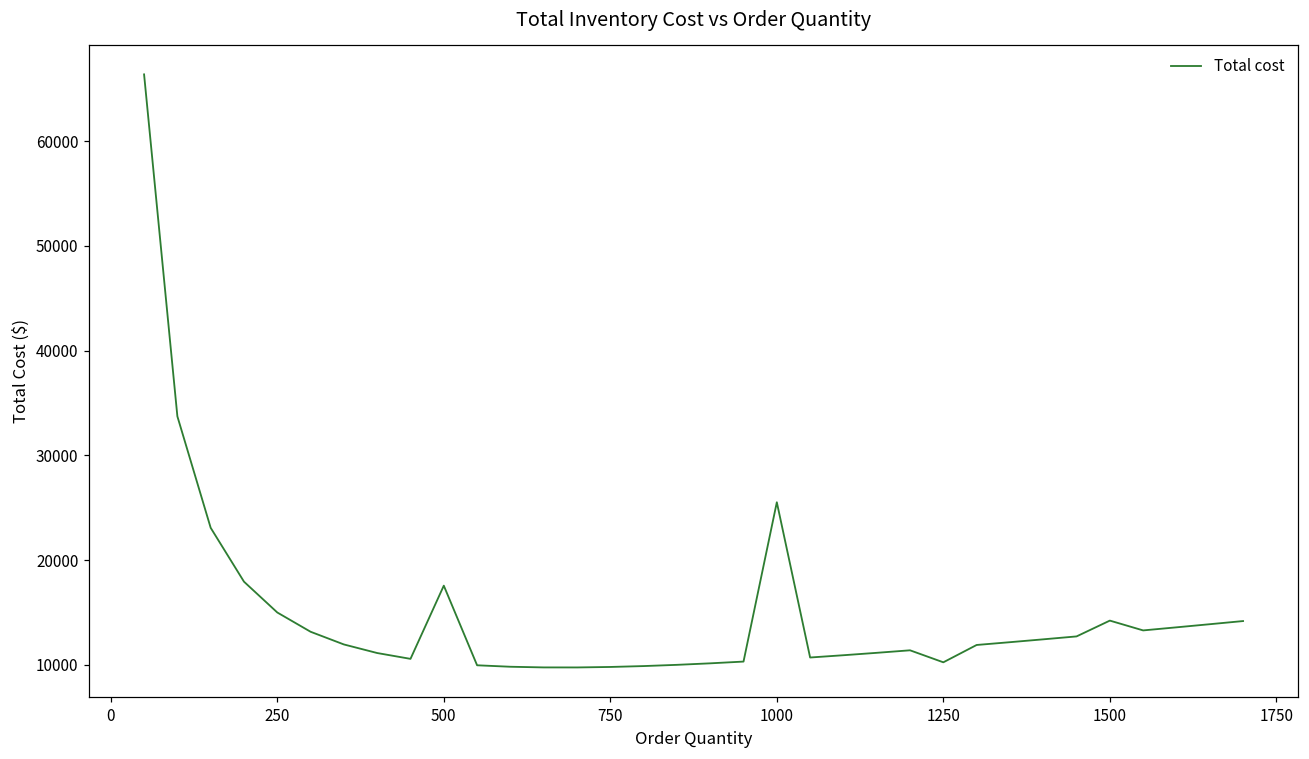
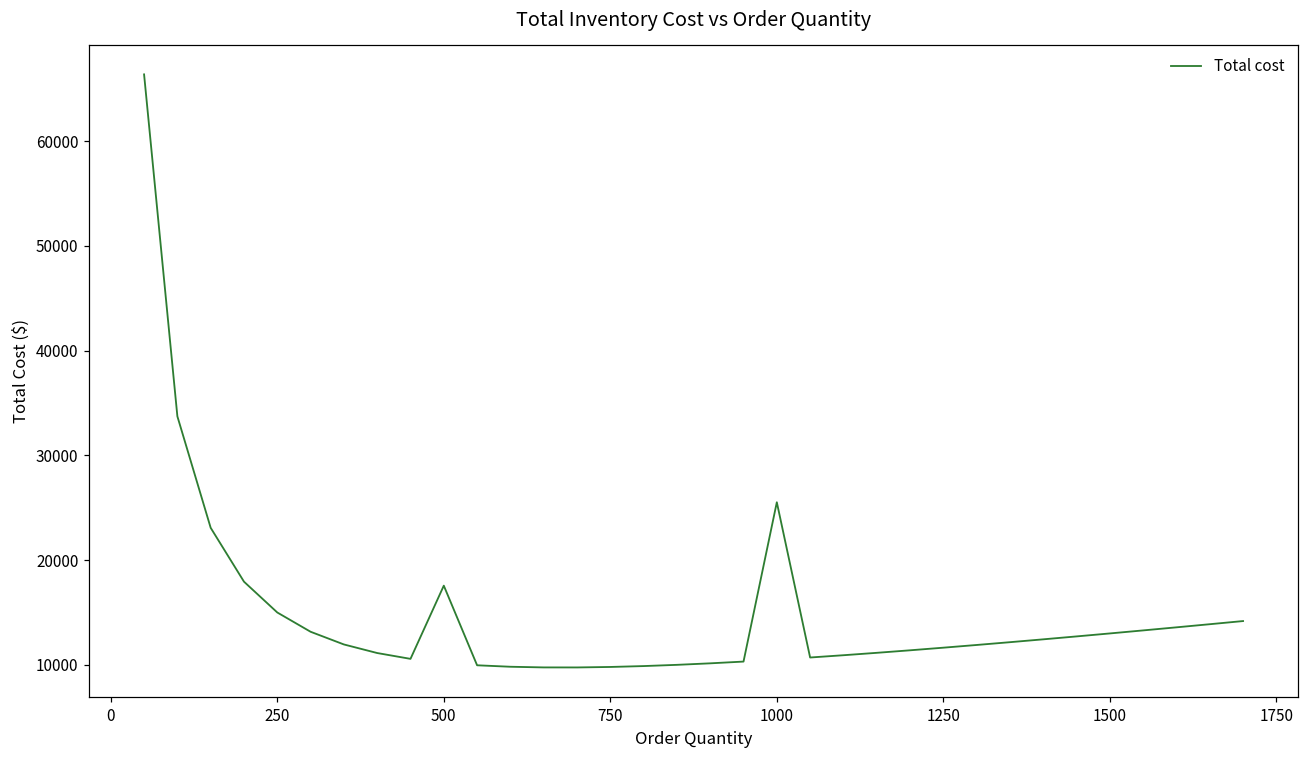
1250: 10000 -> 12000
1500: 14000 -> 13000
